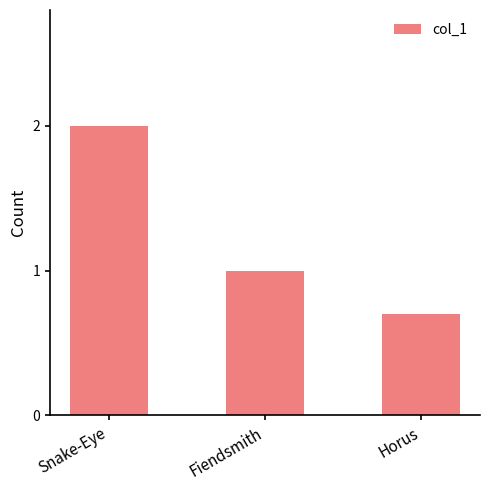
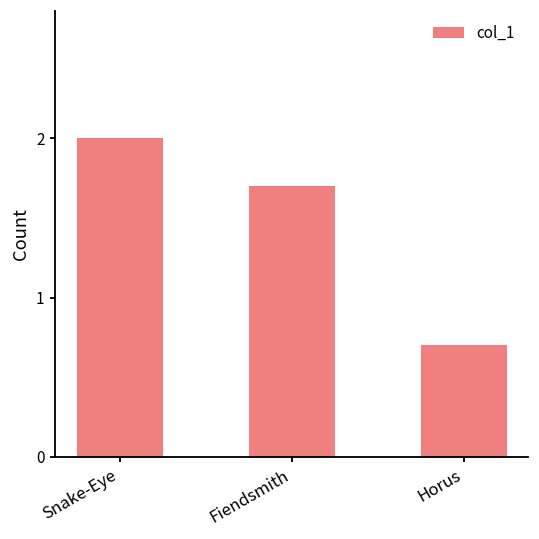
Fiendsmith: 1.0 -> 1.7
